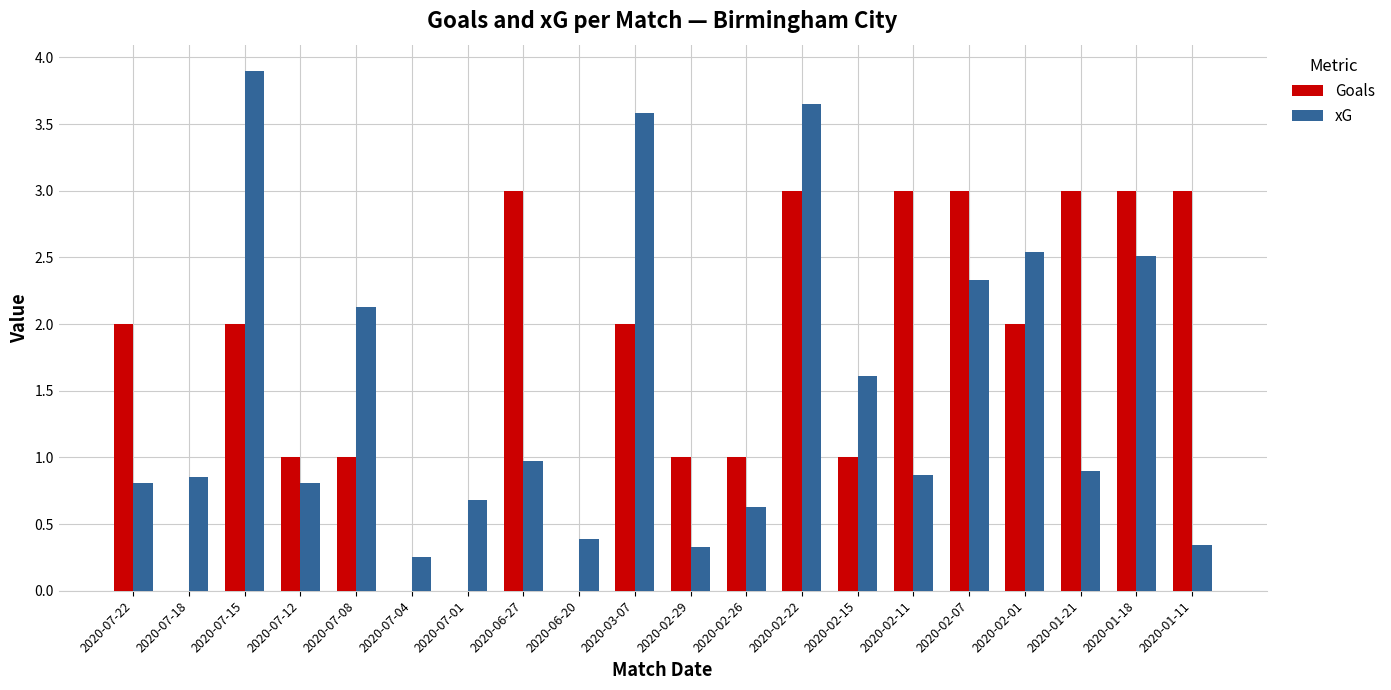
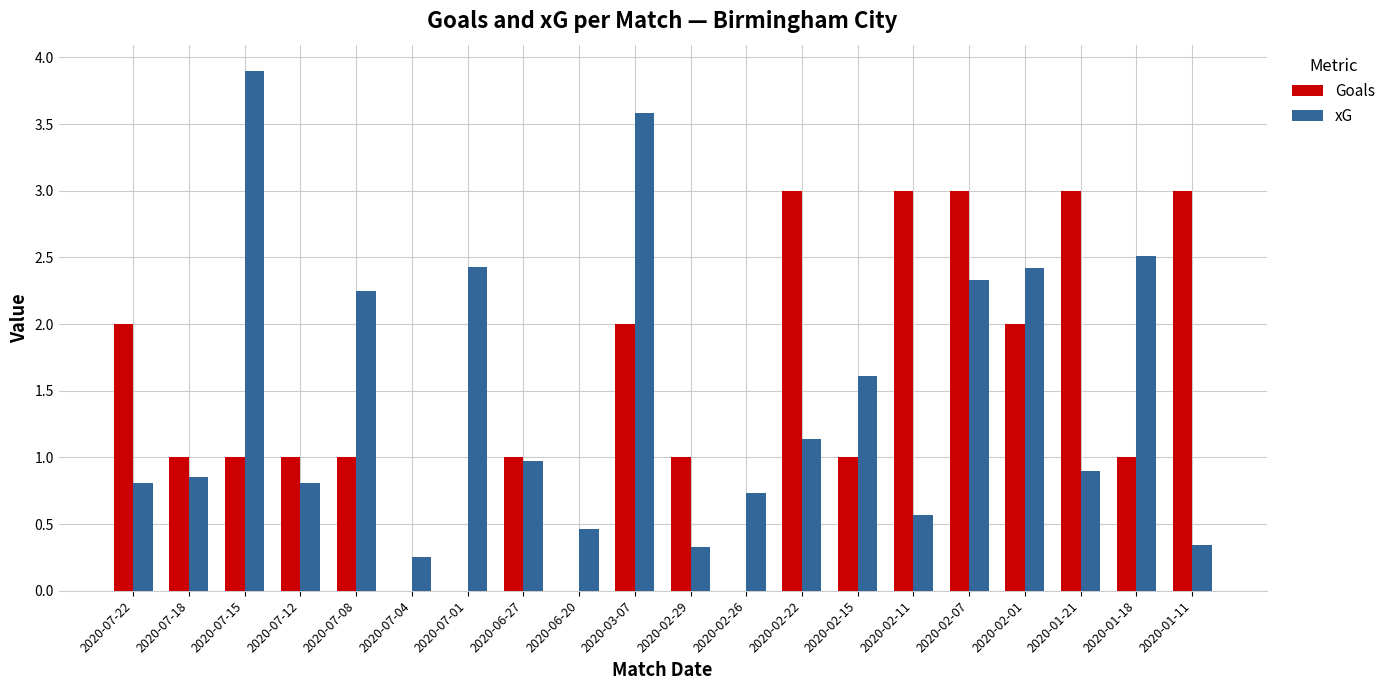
Goals, 2020-07-18: 0 -> 1
Goals, 2020-07-15: 2 -> 1
xG, 2020-07-08: 2.13 -> 2.25
xG, 2020-07-01: 0.68 -> 2.43
Goals, 2020-06-27: 3 -> 1
xG, 2020-06-20: 0.39 -> 0.46
Goals, 2020-02-26: 1 -> 0
xG, 2020-02-26: 0.63 -> 0.73
xG, 2020-02-22: 3.65 -> 1.14
xG, 2020-02-11: 0.87 -> 0.57
xG, 2020-02-01: 2.54 -> 2.42
Goals, 2020-01-18: 3 -> 1
